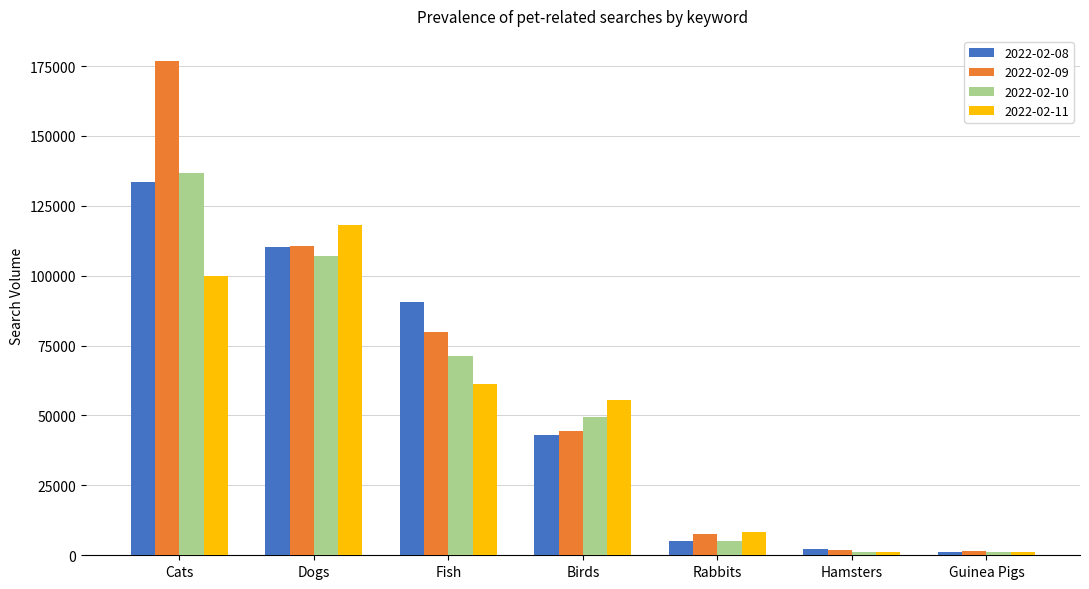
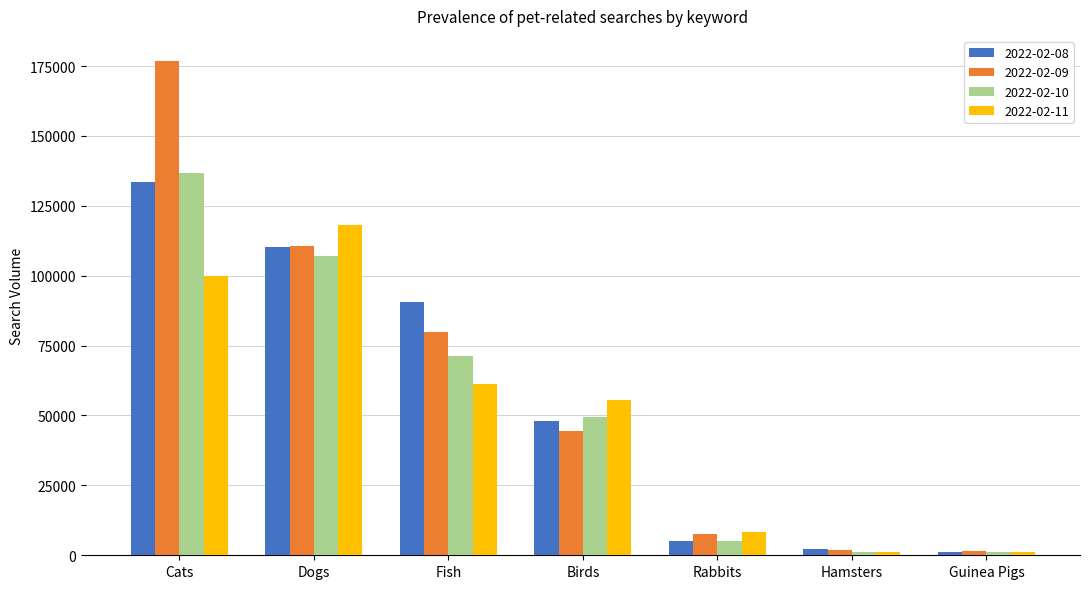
2022-02-08, Birds: 43000 -> 48000
